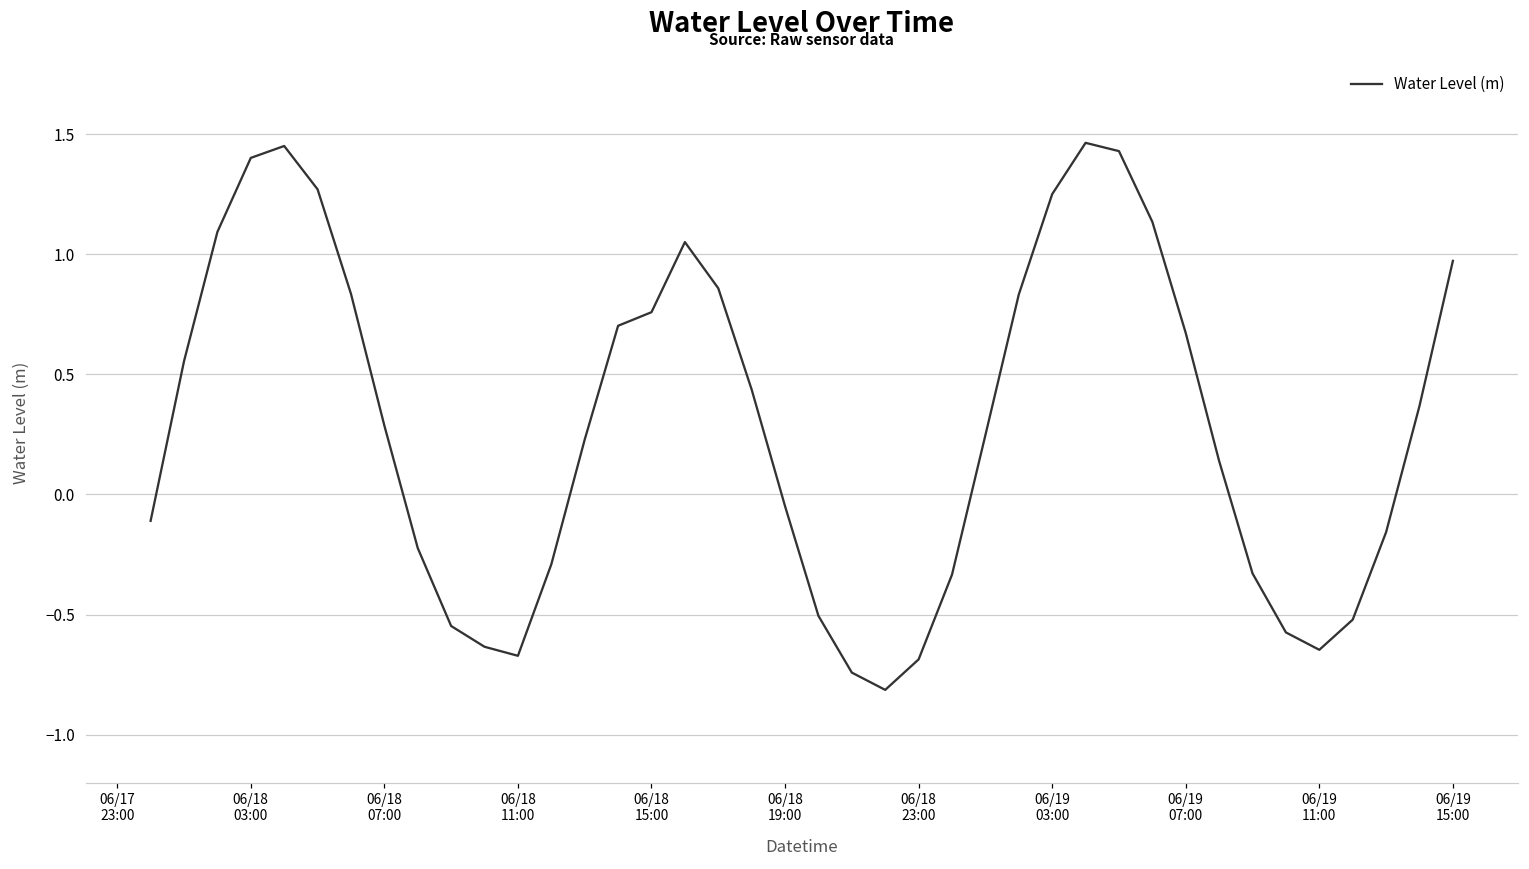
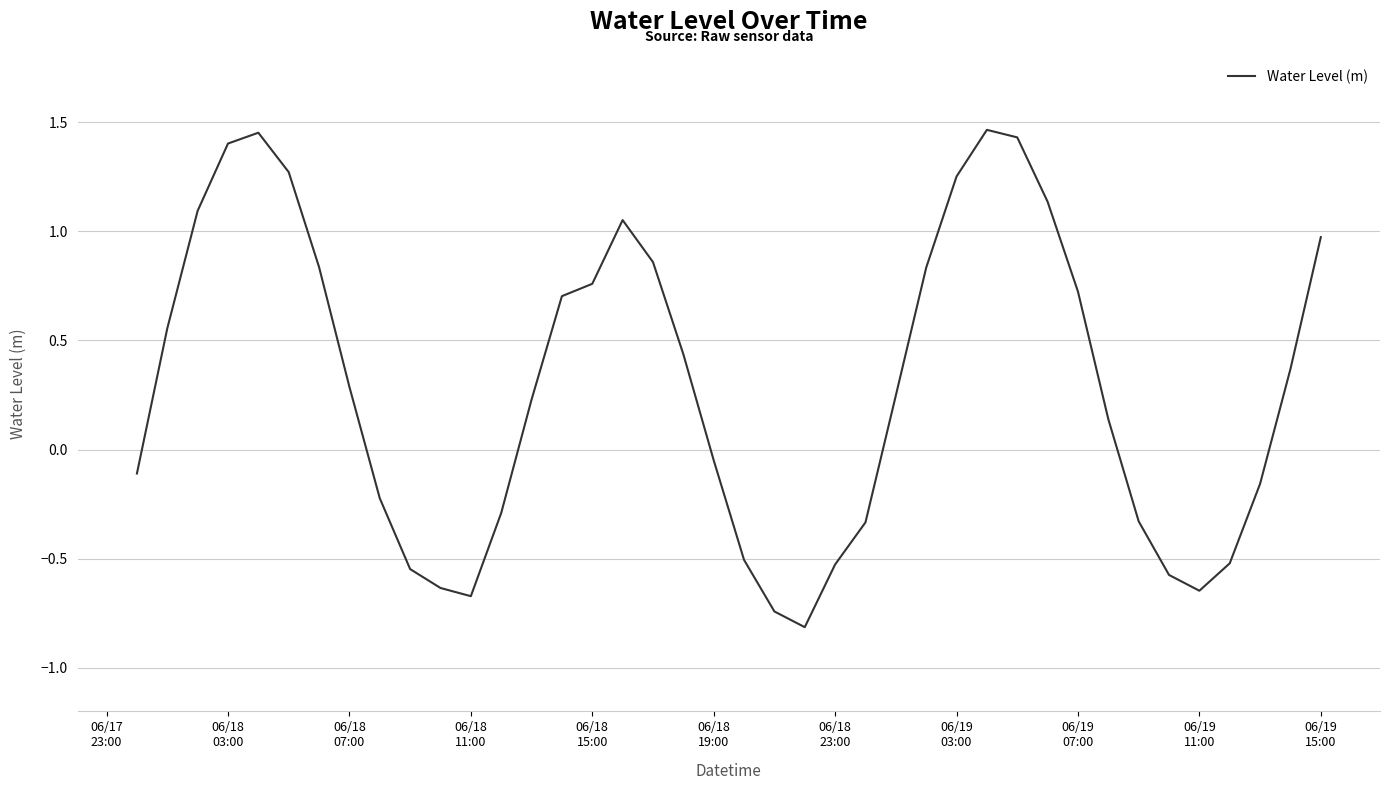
06/18 23:00: -0.69 -> -0.53
06/19 07:00: 0.67 -> 0.72
